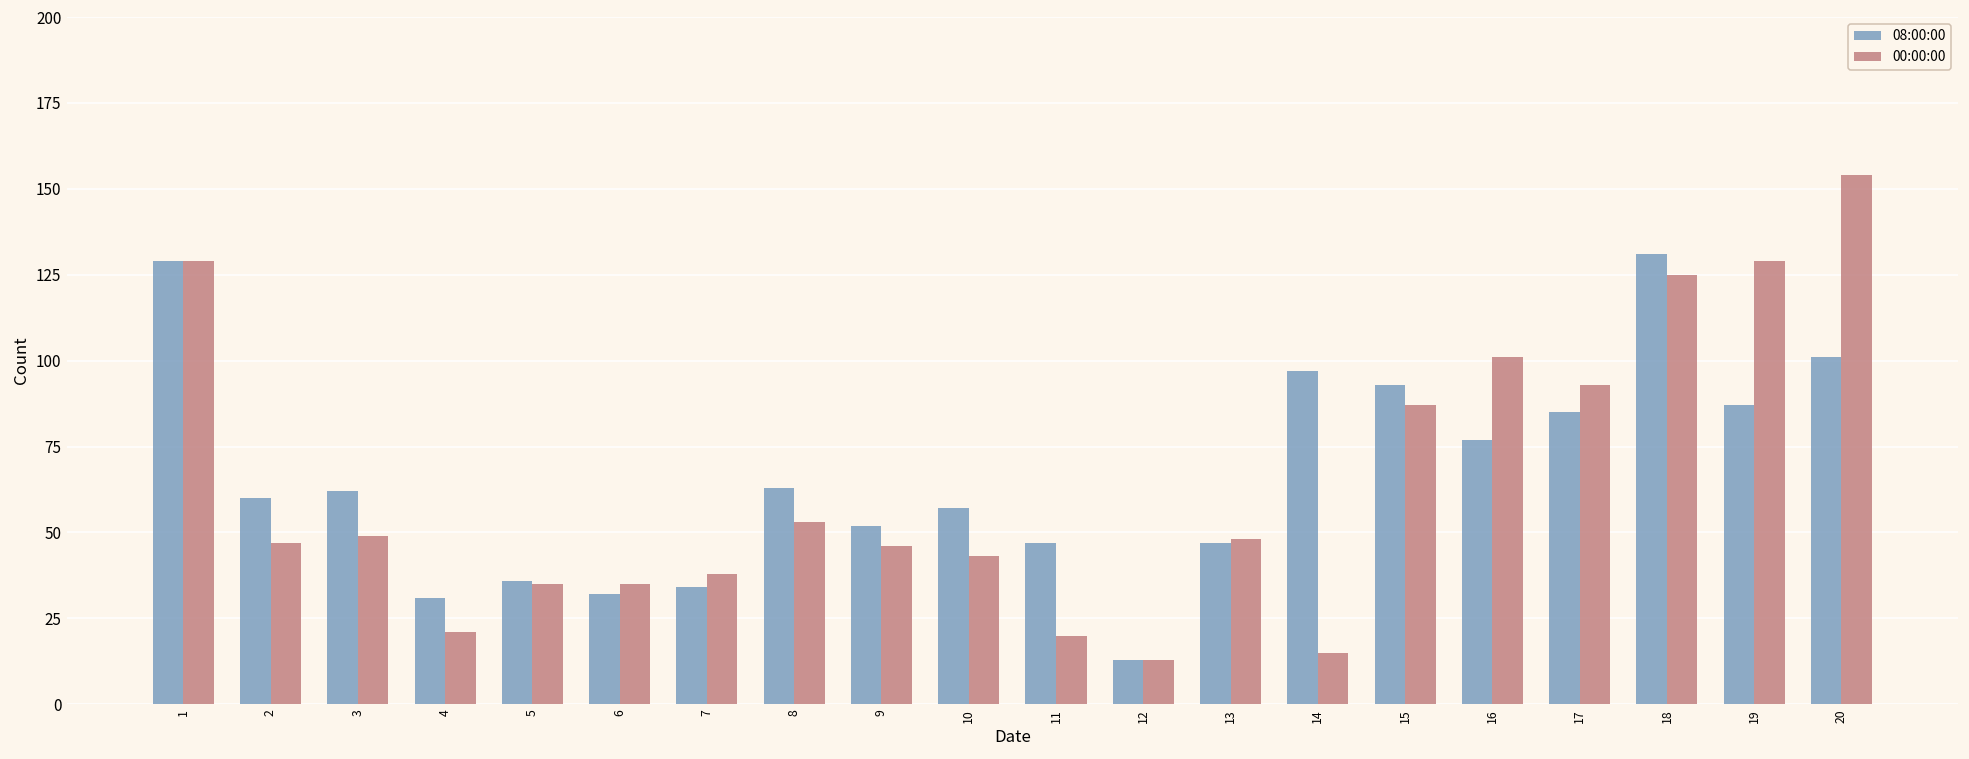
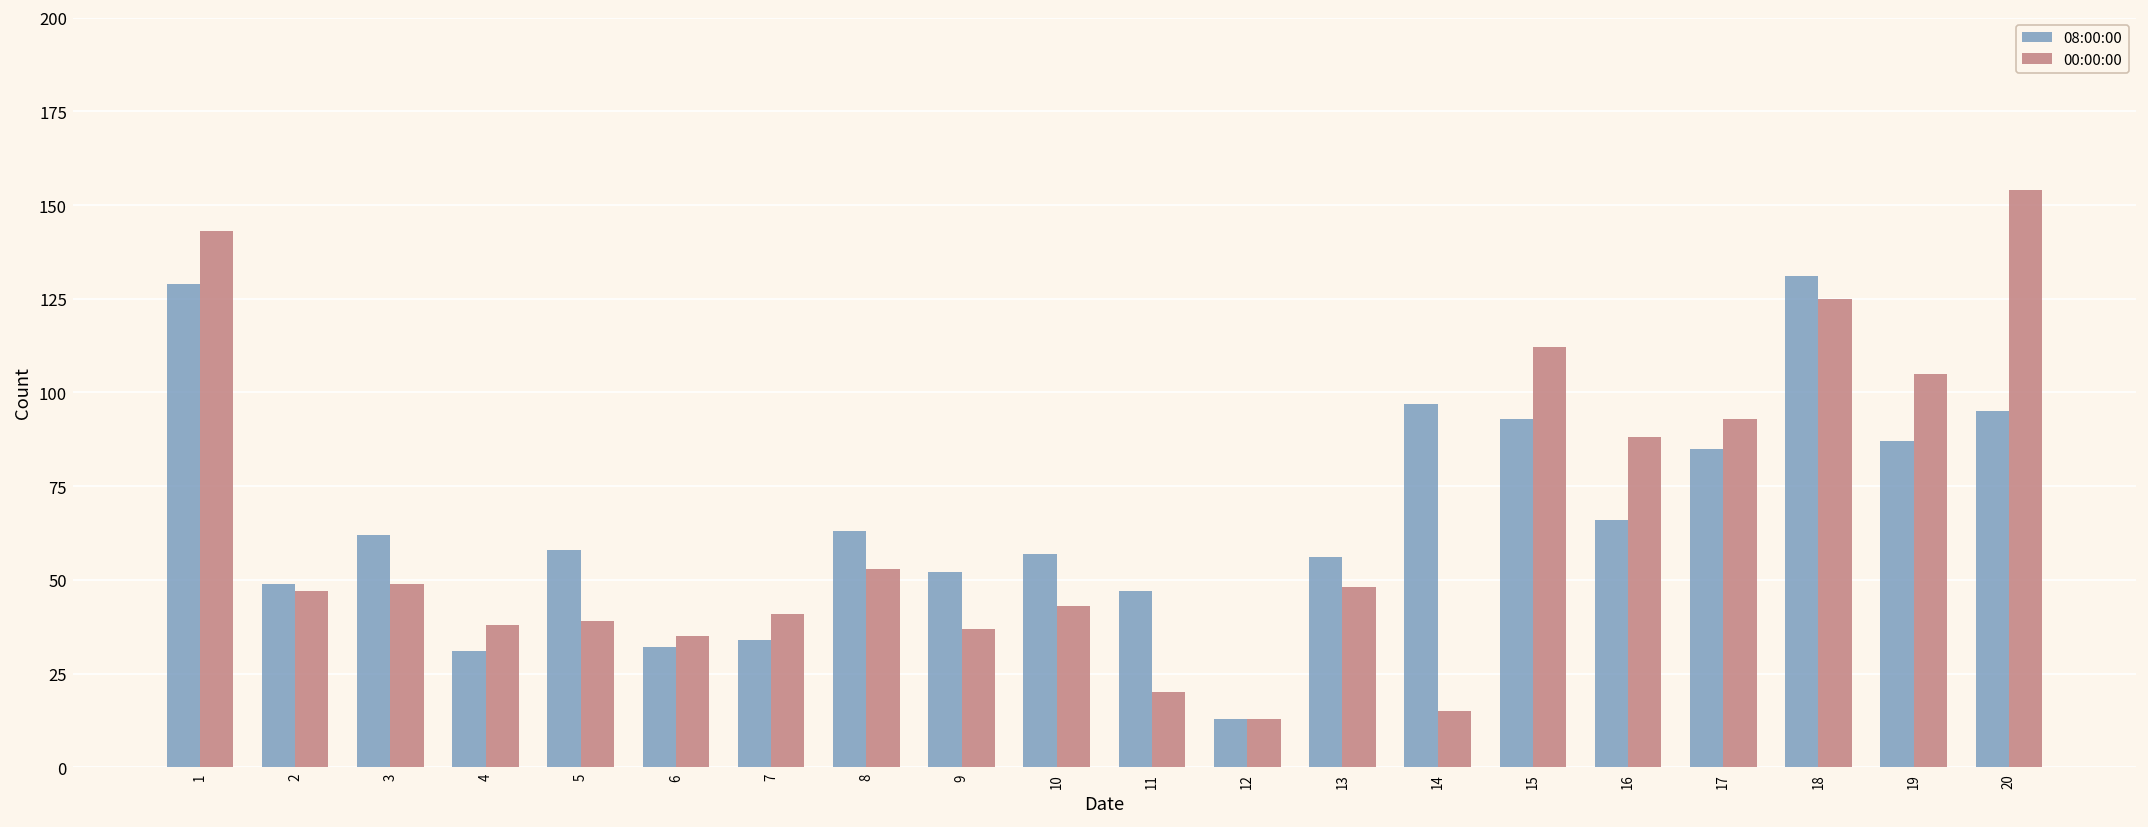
00:00:00, 1: 129 -> 143
08:00:00, 2: 60 -> 49
00:00:00, 4: 21 -> 38
08:00:00, 5: 36 -> 58
00:00:00, 5: 35 -> 39
00:00:00, 7: 38 -> 41
00:00:00, 9: 46 -> 37
08:00:00, 13: 47 -> 56
00:00:00, 15: 87 -> 112
08:00:00, 16: 77 -> 66
00:00:00, 16: 101 -> 88
00:00:00, 19: 129 -> 105
08:00:00, 20: 101 -> 95
